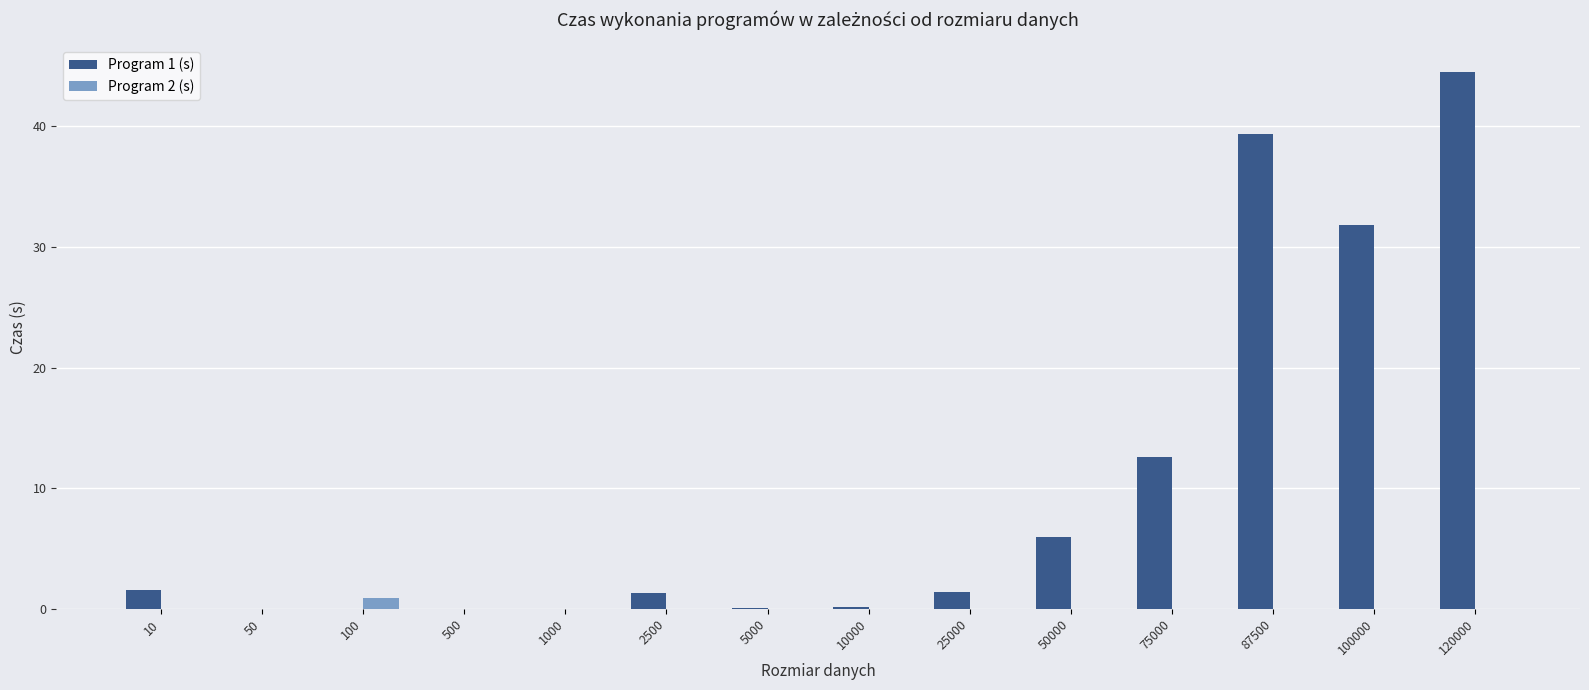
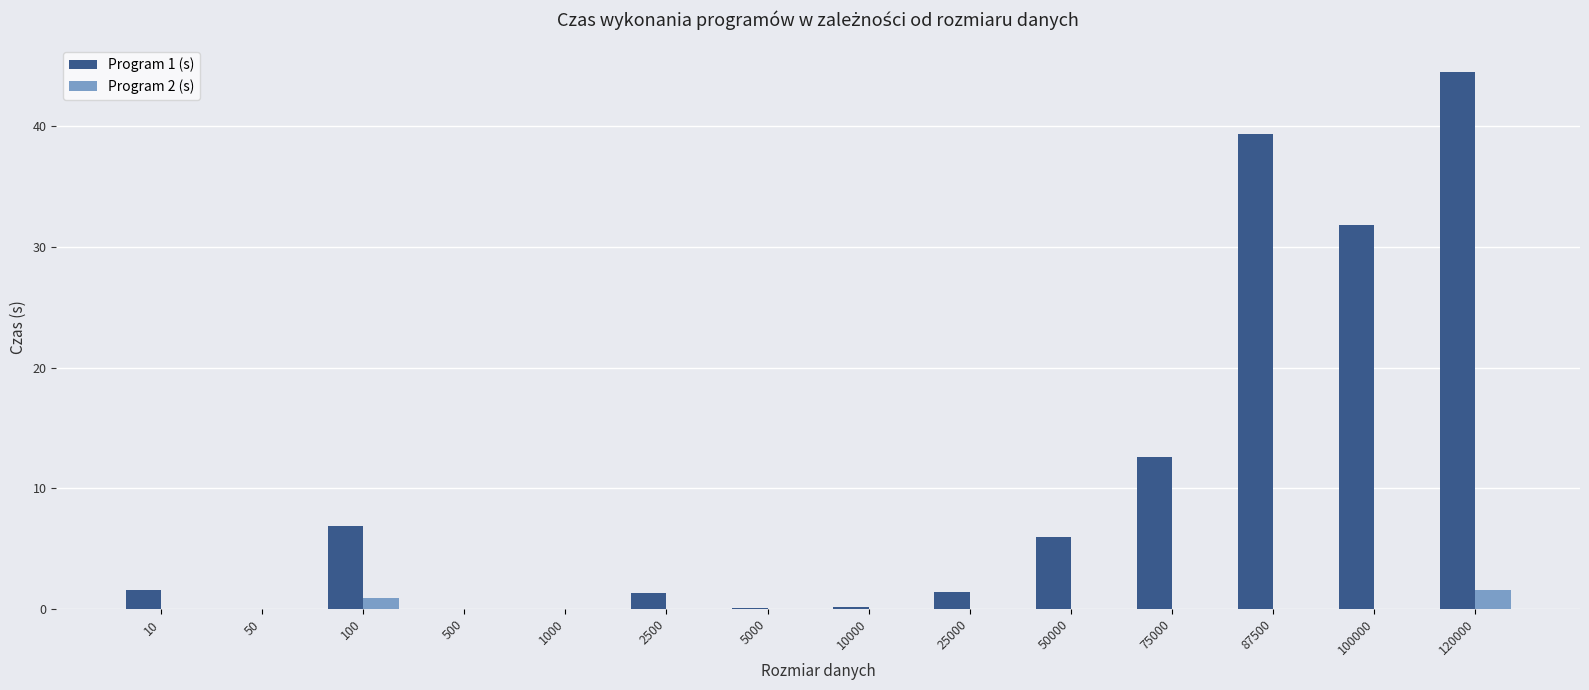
Program 1 (s), 100: 0.0 -> 6.9
Program 2 (s), 120000: 0.0 -> 1.6
